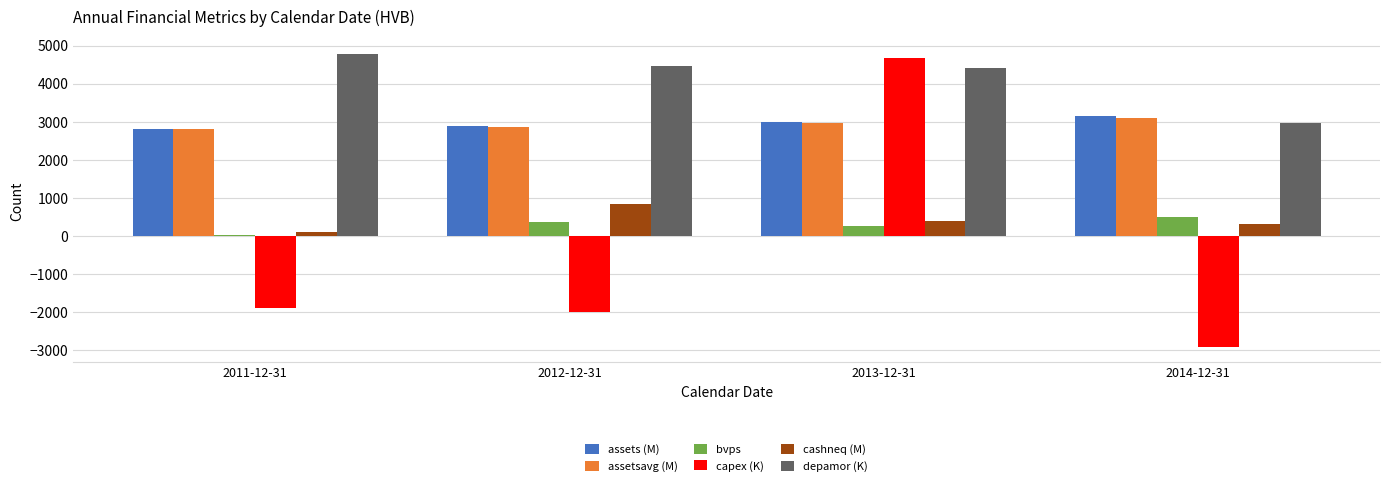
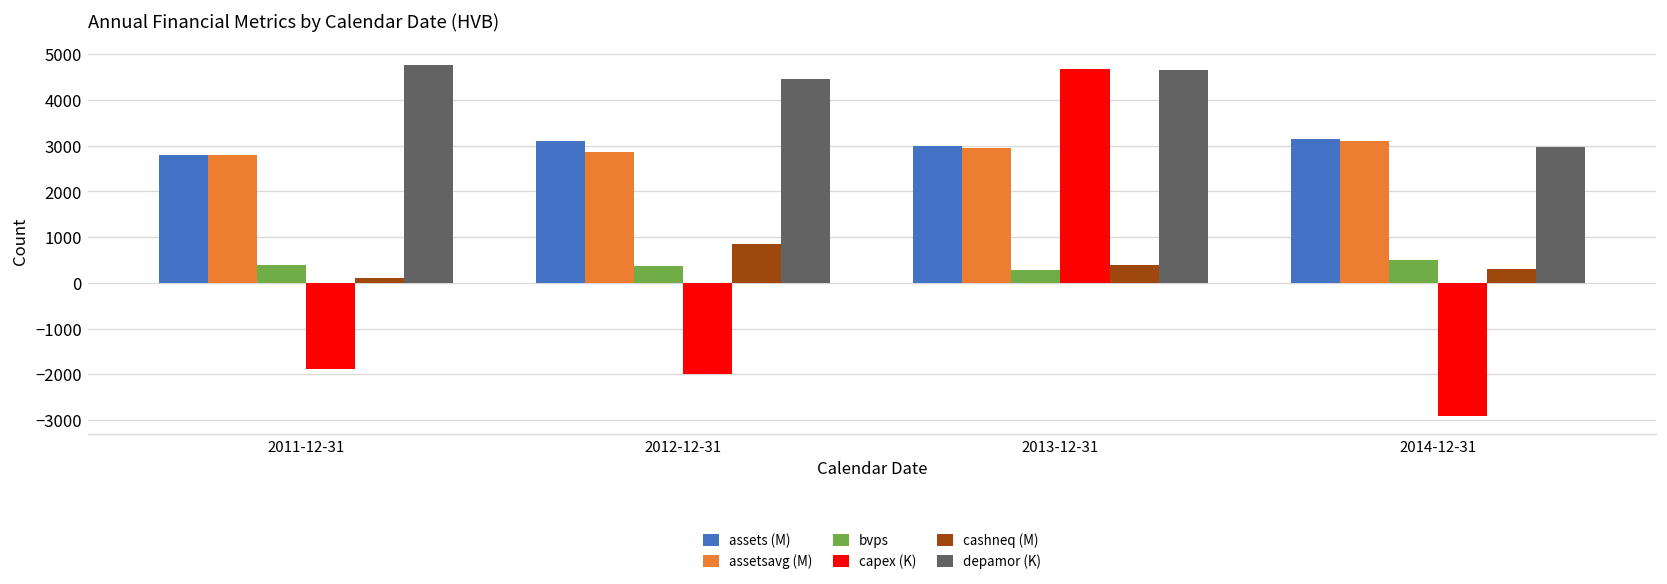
bvps, 2011-12-31: 0 -> 400
assets (M), 2012-12-31: 2900 -> 3100
depamor (K), 2013-12-31: 4400 -> 4600
